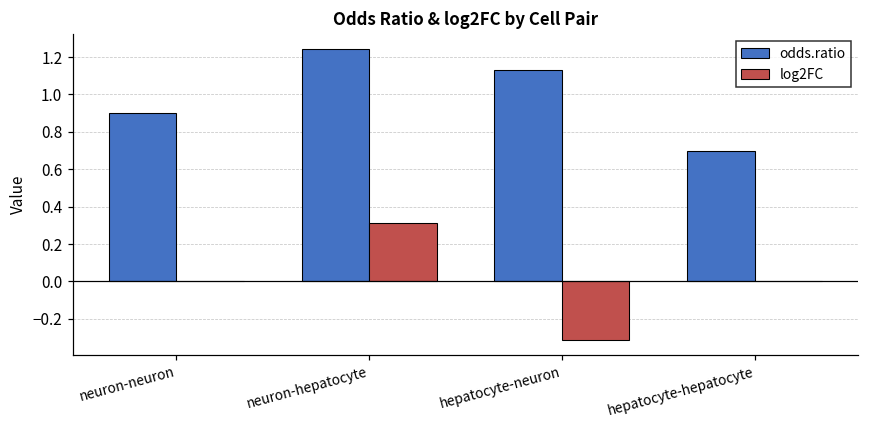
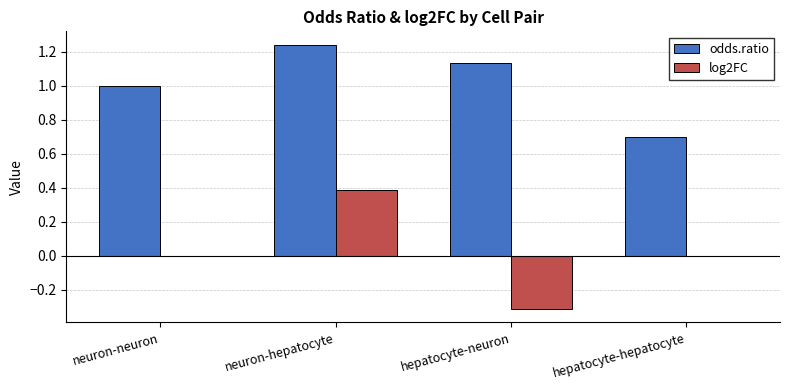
odds.ratio, neuron-neuron: 0.9 -> 1.0
log2FC, neuron-hepatocyte: 0.31 -> 0.38
